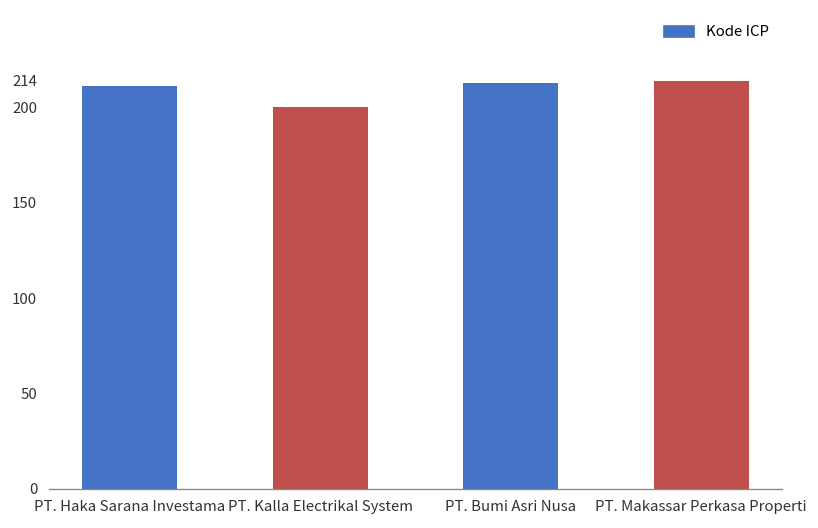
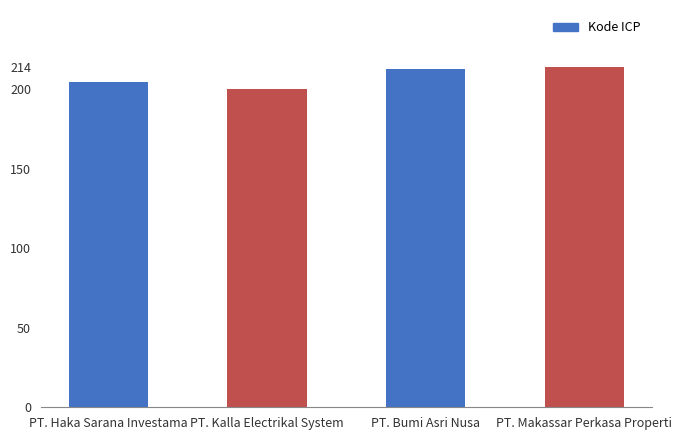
PT. Haka Sarana Investama: 211 -> 205
